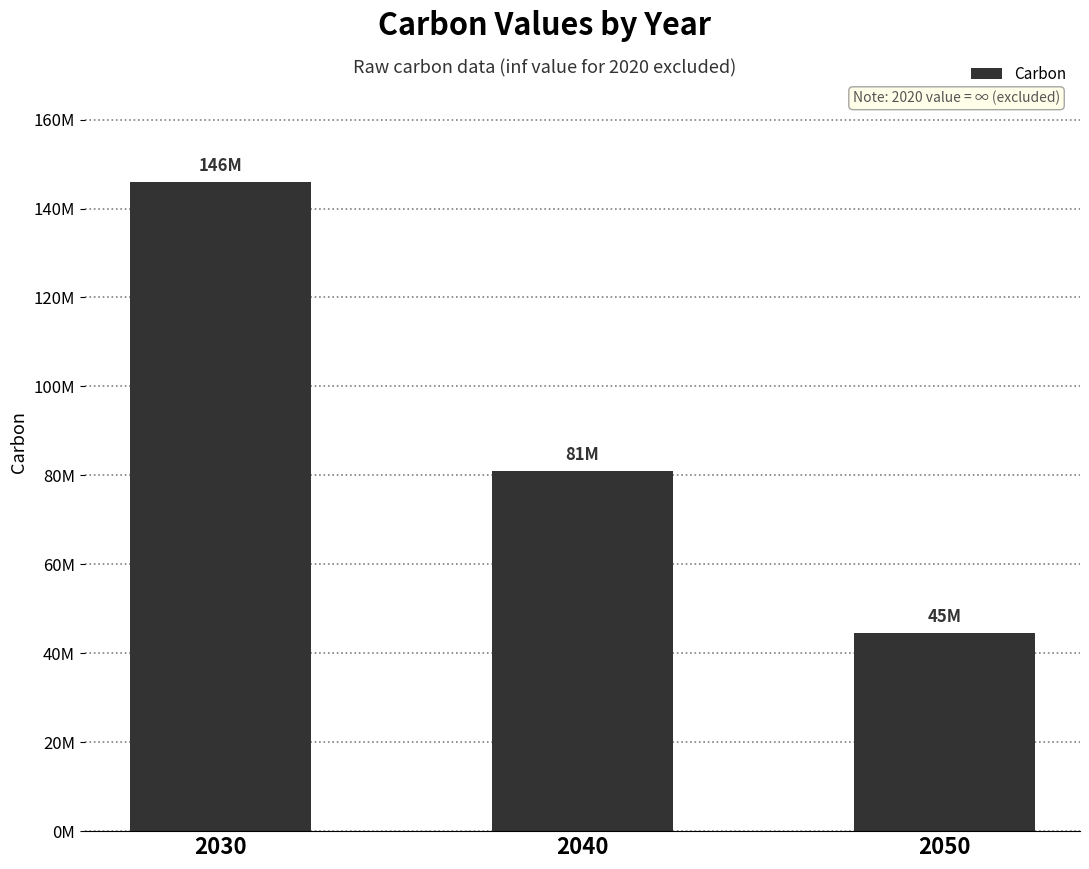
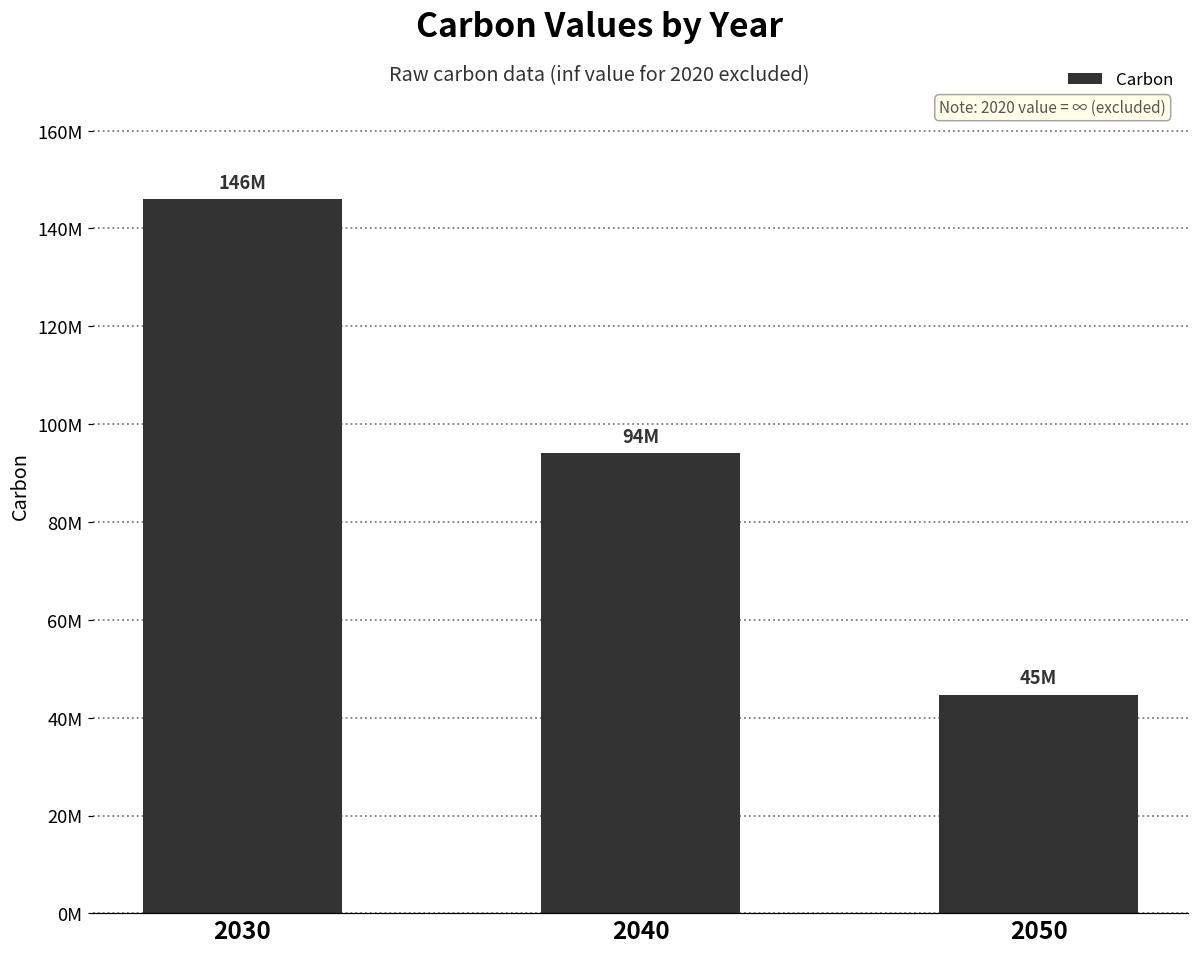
2040: 81M -> 94M
